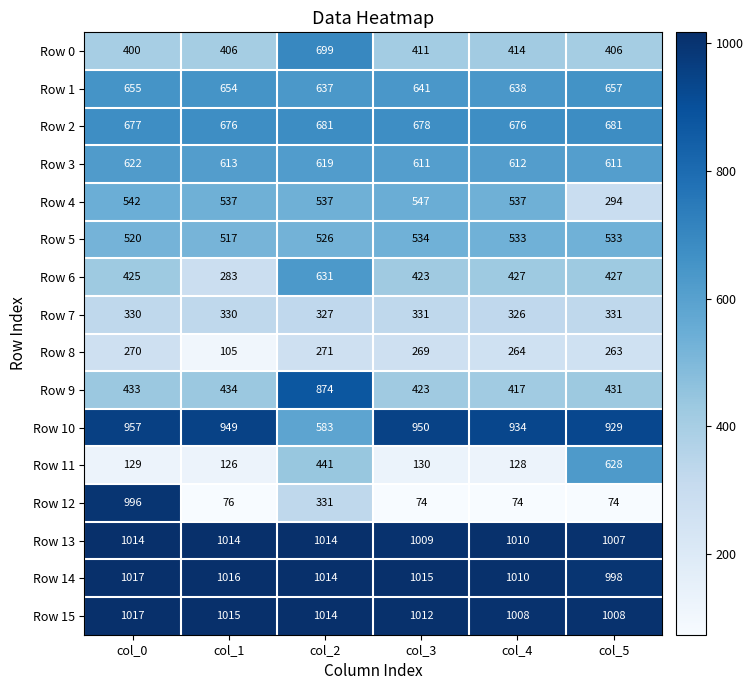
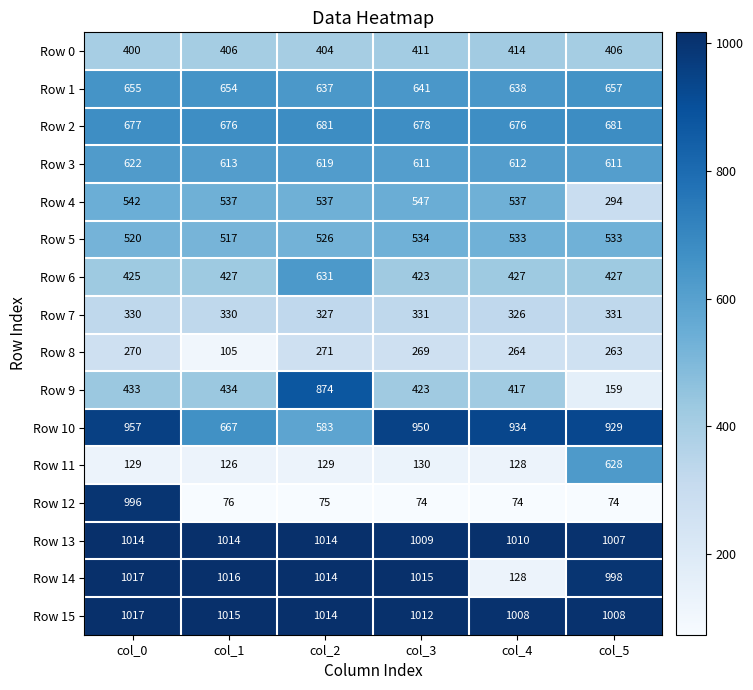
Row 0, col_2: 699 -> 404
Row 6, col_1: 283 -> 427
Row 9, col_5: 431 -> 159
Row 10, col_1: 949 -> 667
Row 11, col_2: 441 -> 129
Row 12, col_2: 331 -> 75
Row 14, col_4: 1010 -> 128
